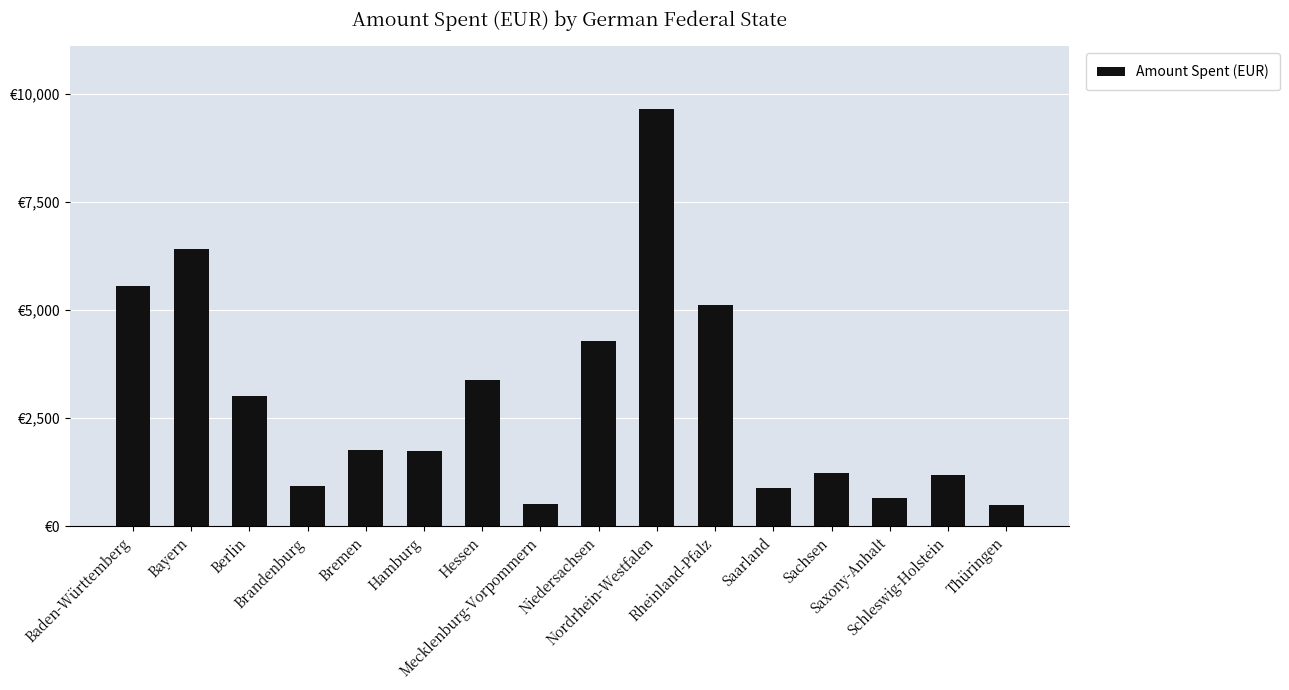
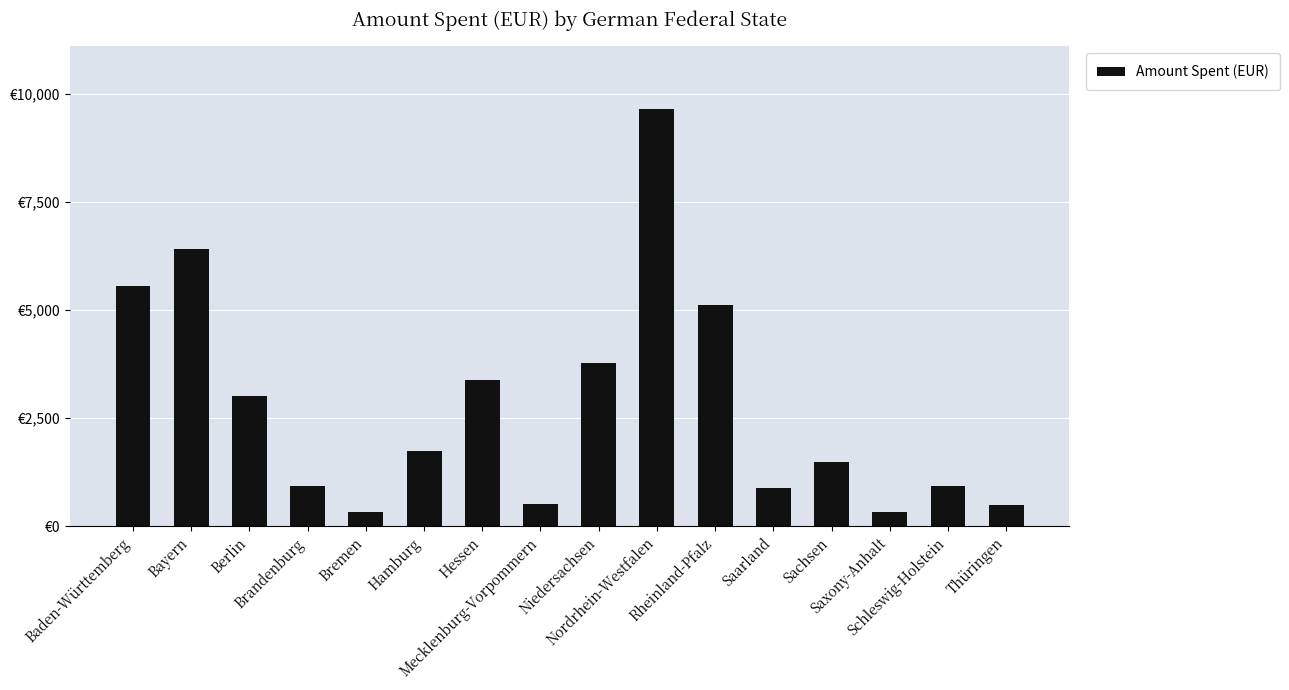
Bremen: €1,800 -> €300
Niedersachsen: €4,300 -> €3,800
Sachsen: €1,200 -> €1,500
Saxony-Anhalt: €700 -> €300
Schleswig-Holstein: €1,200 -> €900
